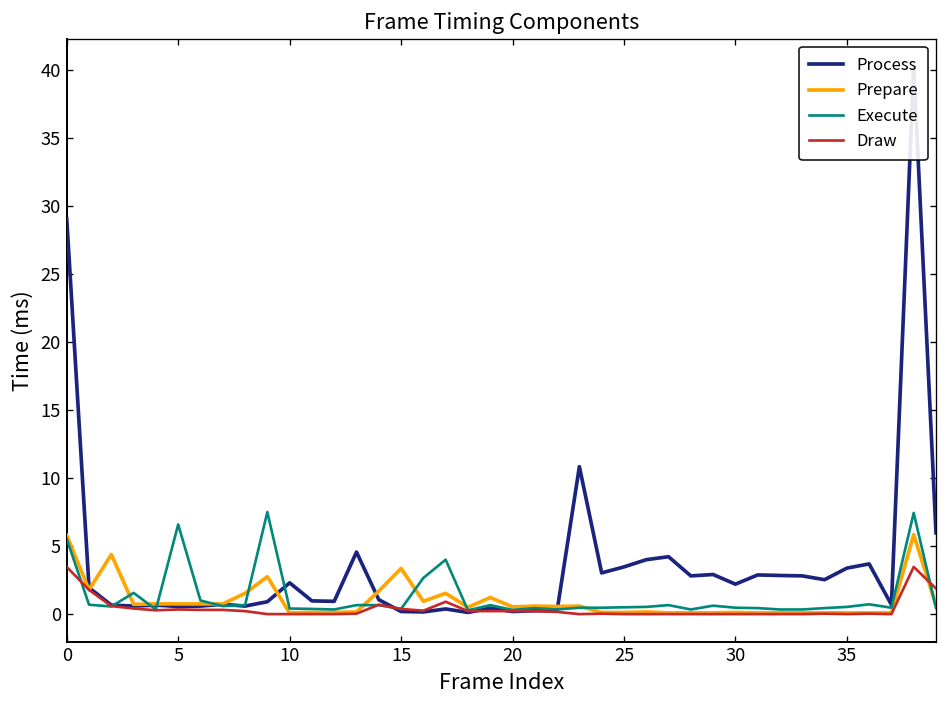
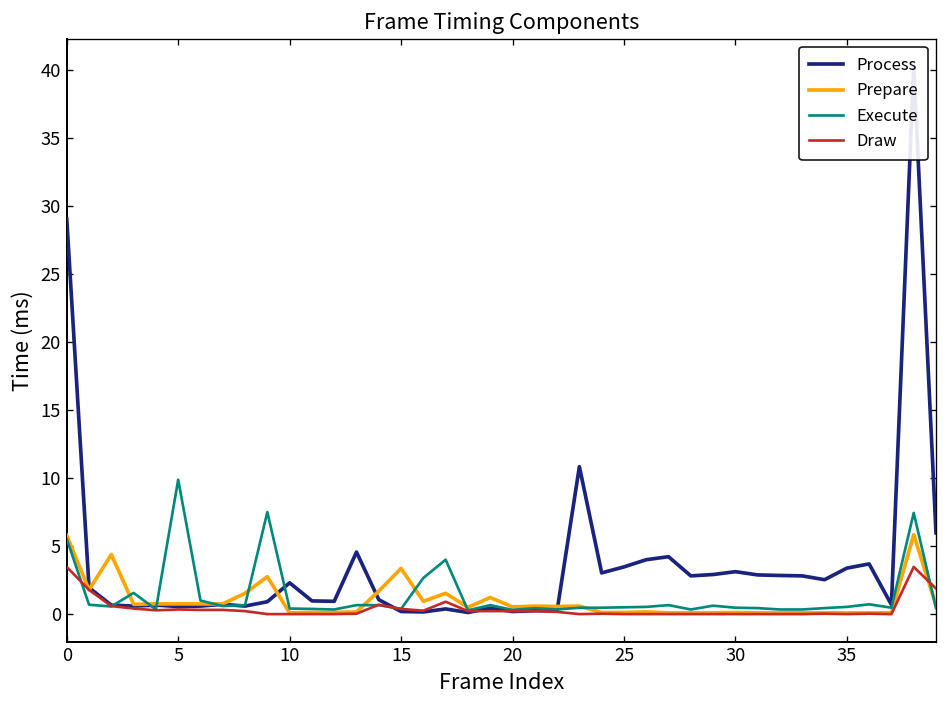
Execute, 5: 6.6 -> 9.9
Process, 30: 2.2 -> 3.1
